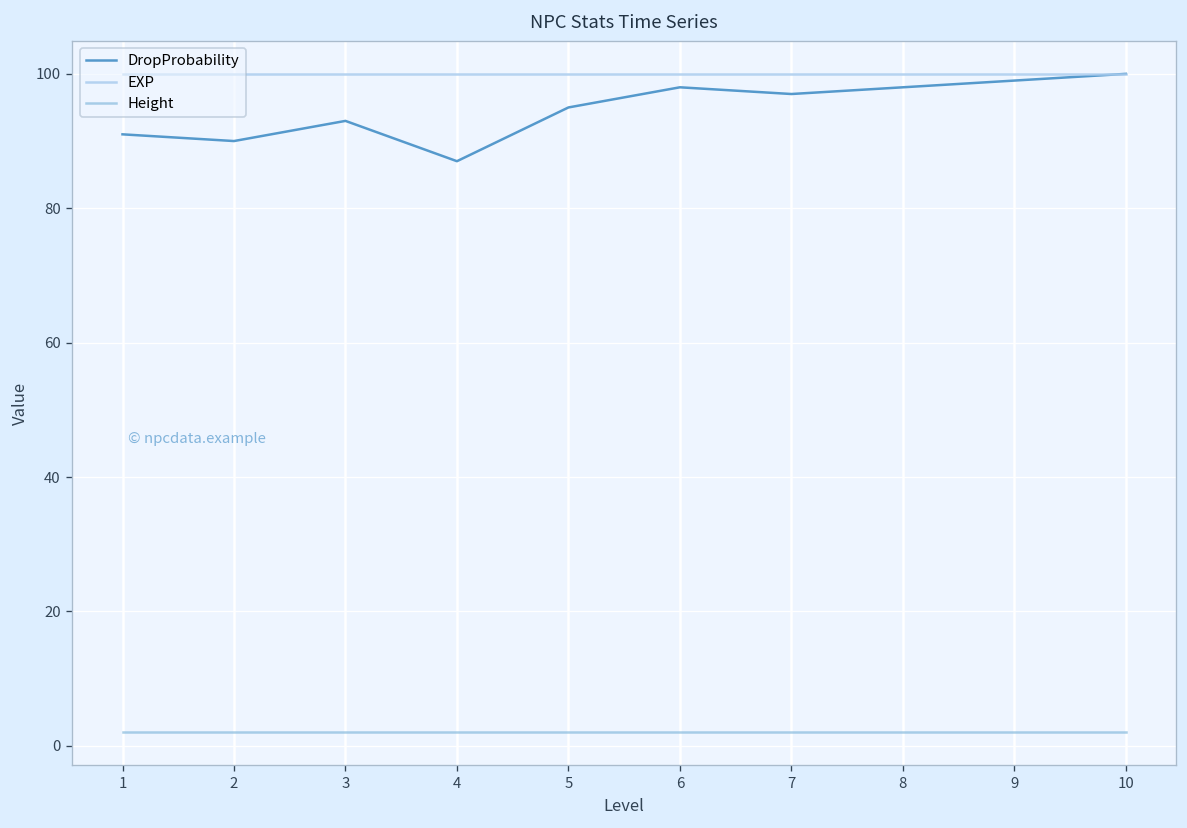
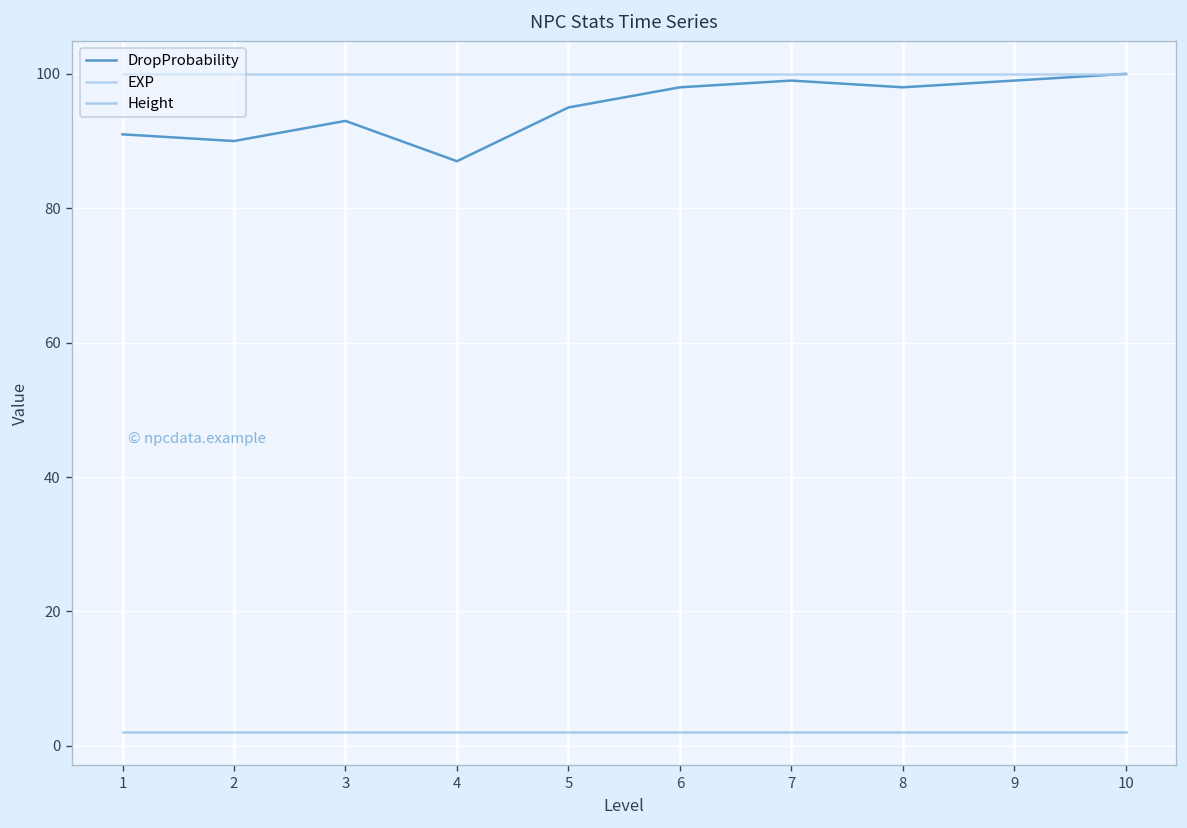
DropProbability, 7: 97 -> 99
